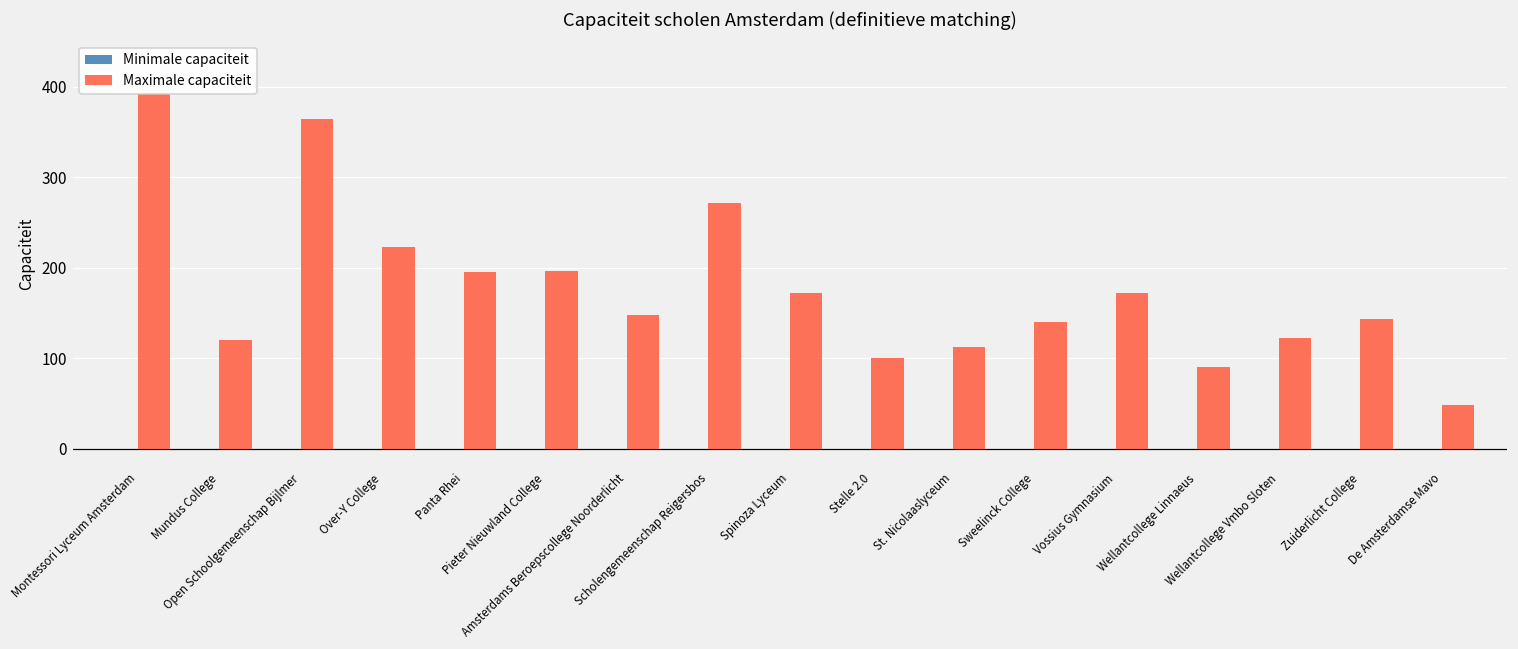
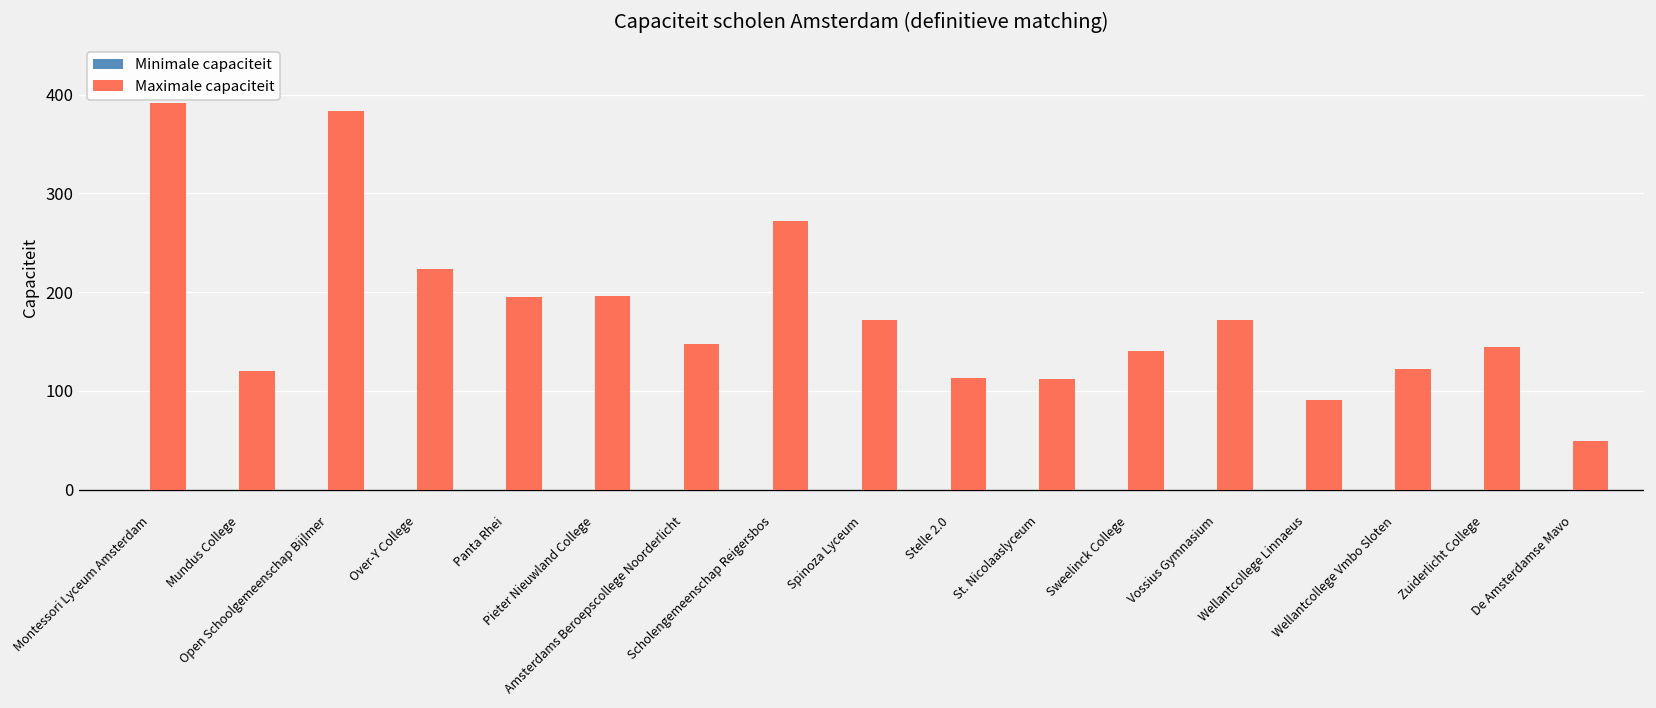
Maximale capaciteit, Open Schoolgemeenschap Bijlmer: 360 -> 380
Maximale capaciteit, Stelle 2.0: 100 -> 110
